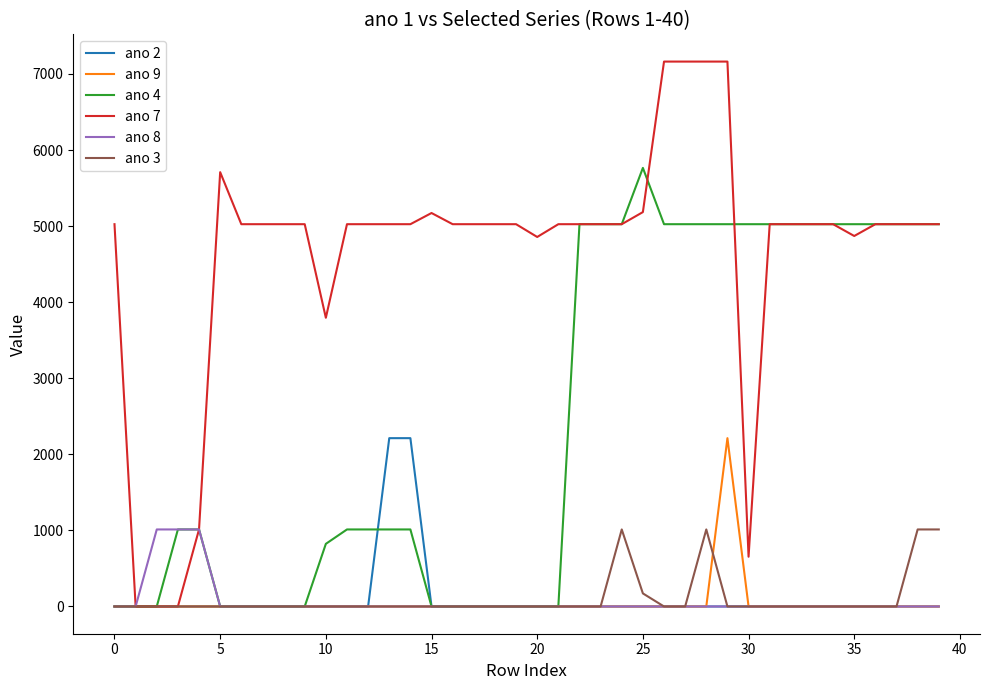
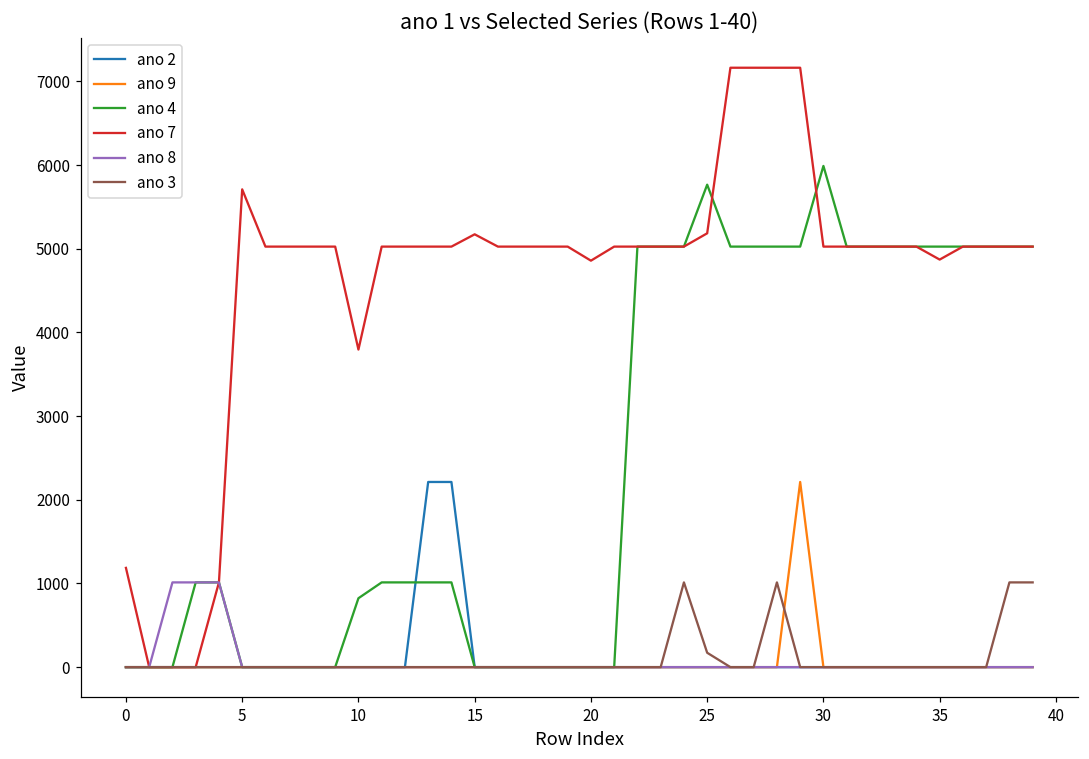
ano 7, 0: 5000 -> 1200
ano 4, 30: 5000 -> 6000
ano 7, 30: 700 -> 5000
